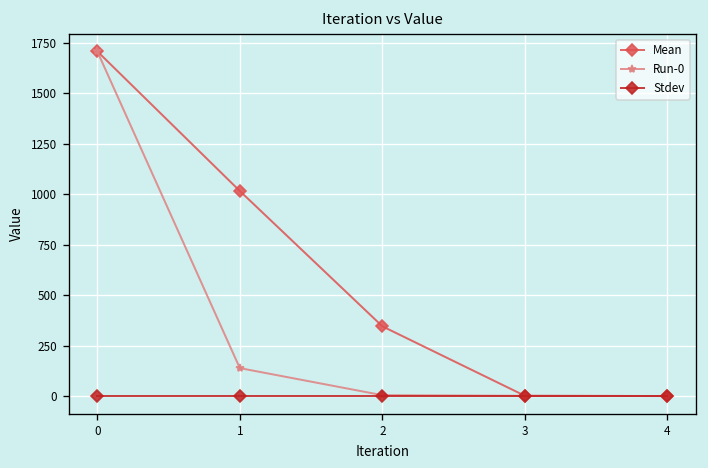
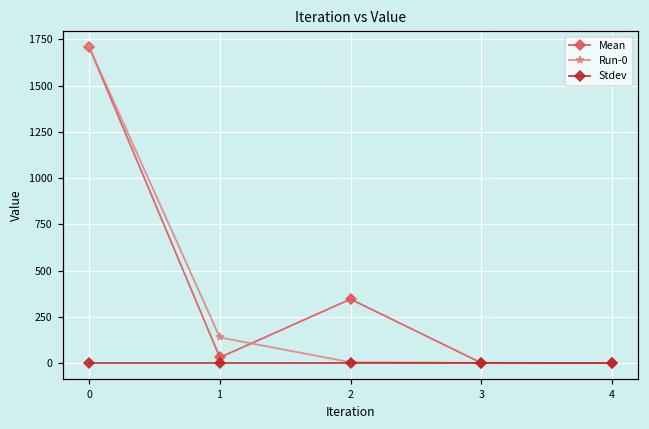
Mean, 1: 1020 -> 30
